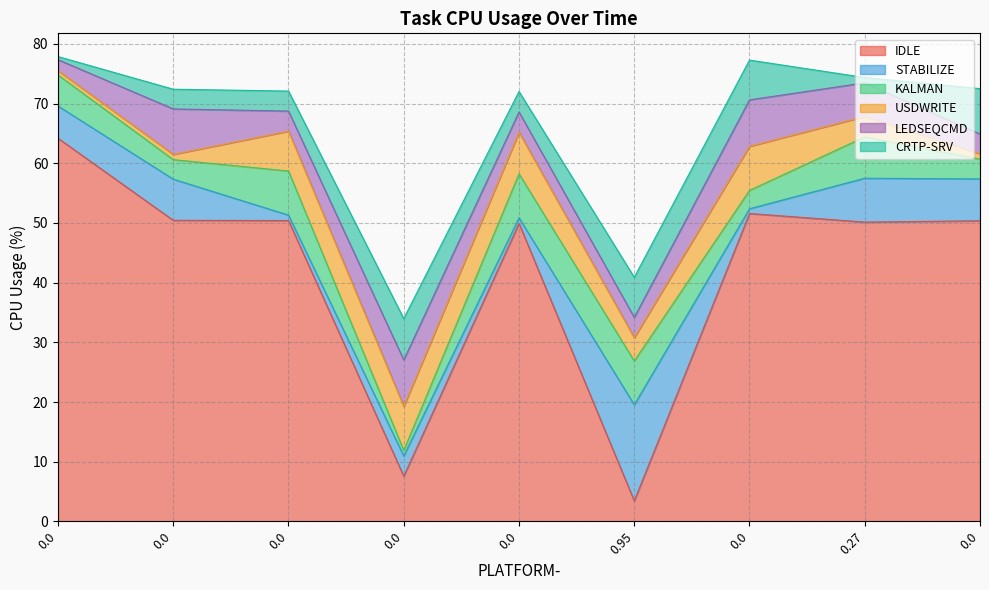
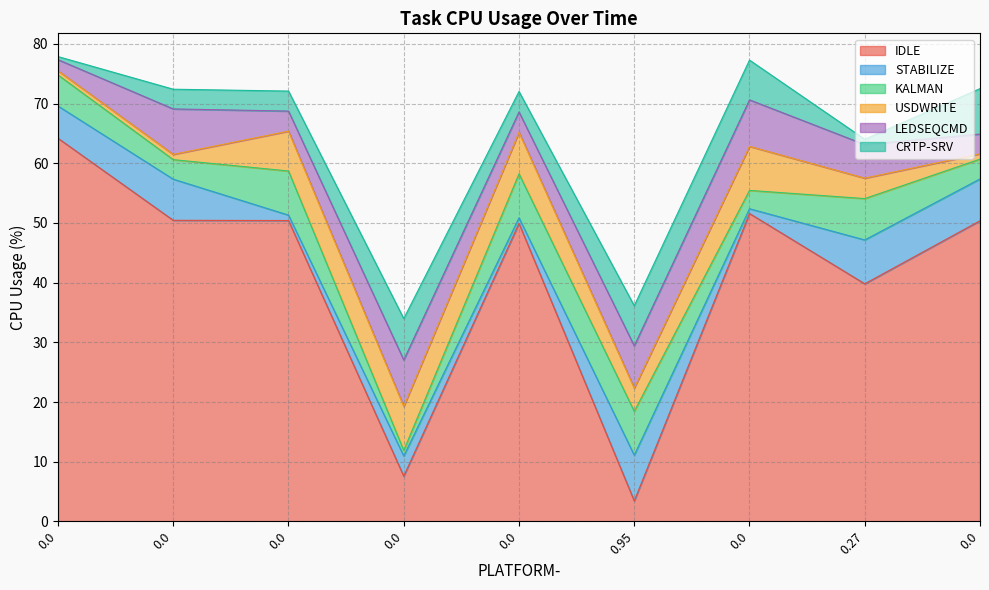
STABILIZE, 0.95: 16 -> 8
LEDSEQCMD, 0.95: 3 -> 7
IDLE, 0.27: 50 -> 40
